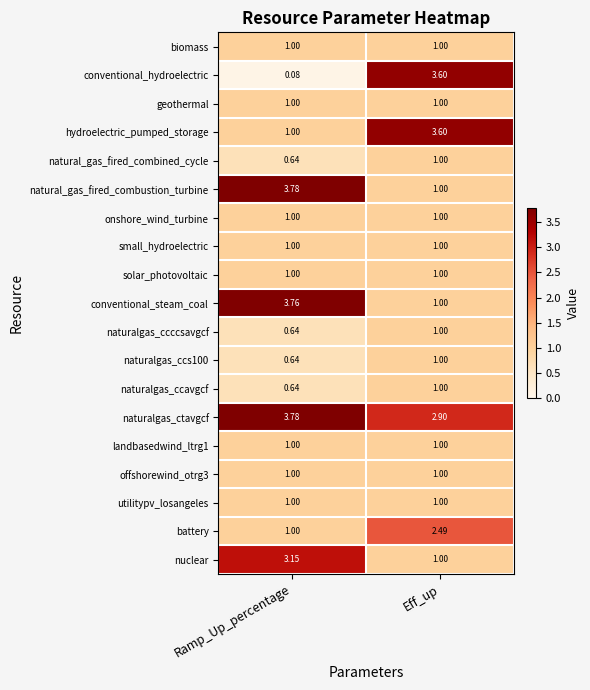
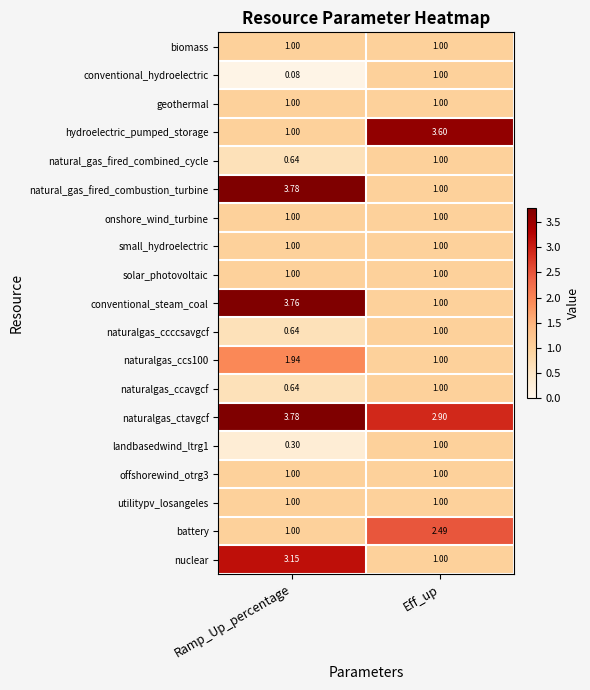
conventional_hydroelectric, Eff_up: 3.60 -> 1.00
naturalgas_ccs100, Ramp_Up_percentage: 0.64 -> 1.94
landbasedwind_ltrg1, Ramp_Up_percentage: 1.00 -> 0.30
